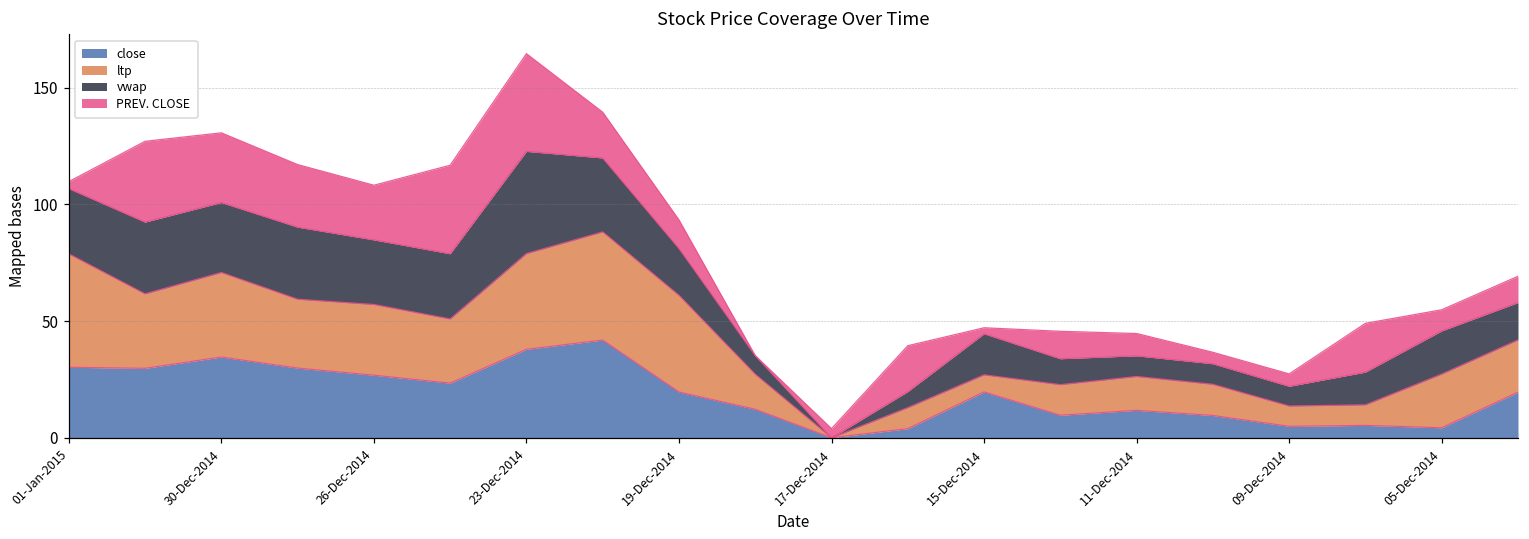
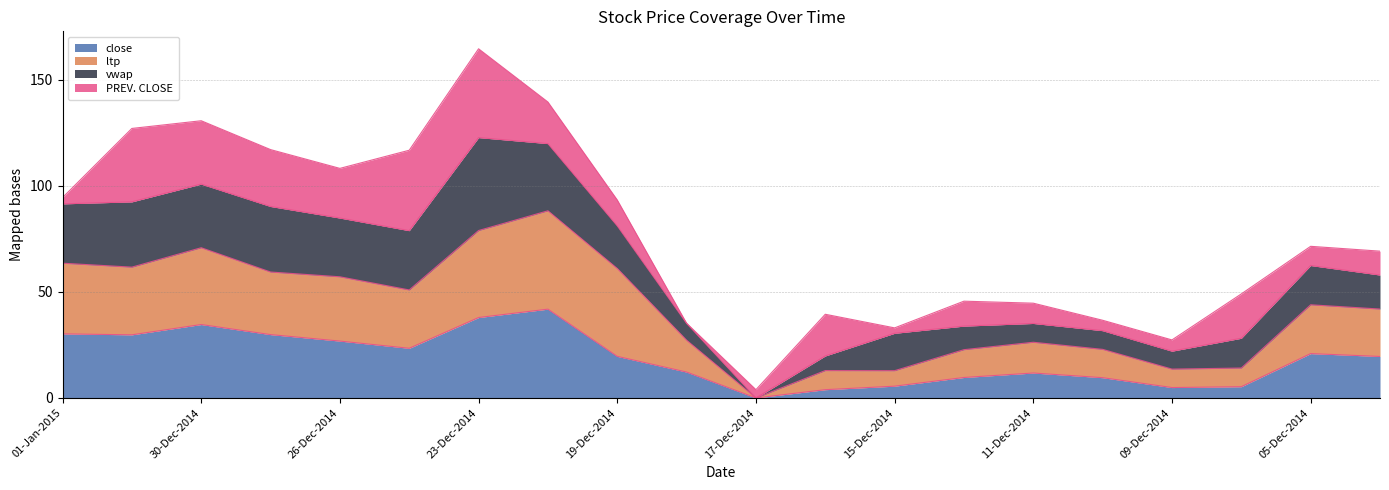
ltp, 01-Jan-2015: 49 -> 33
close, 15-Dec-2014: 20 -> 6
close, 05-Dec-2014: 4 -> 21
